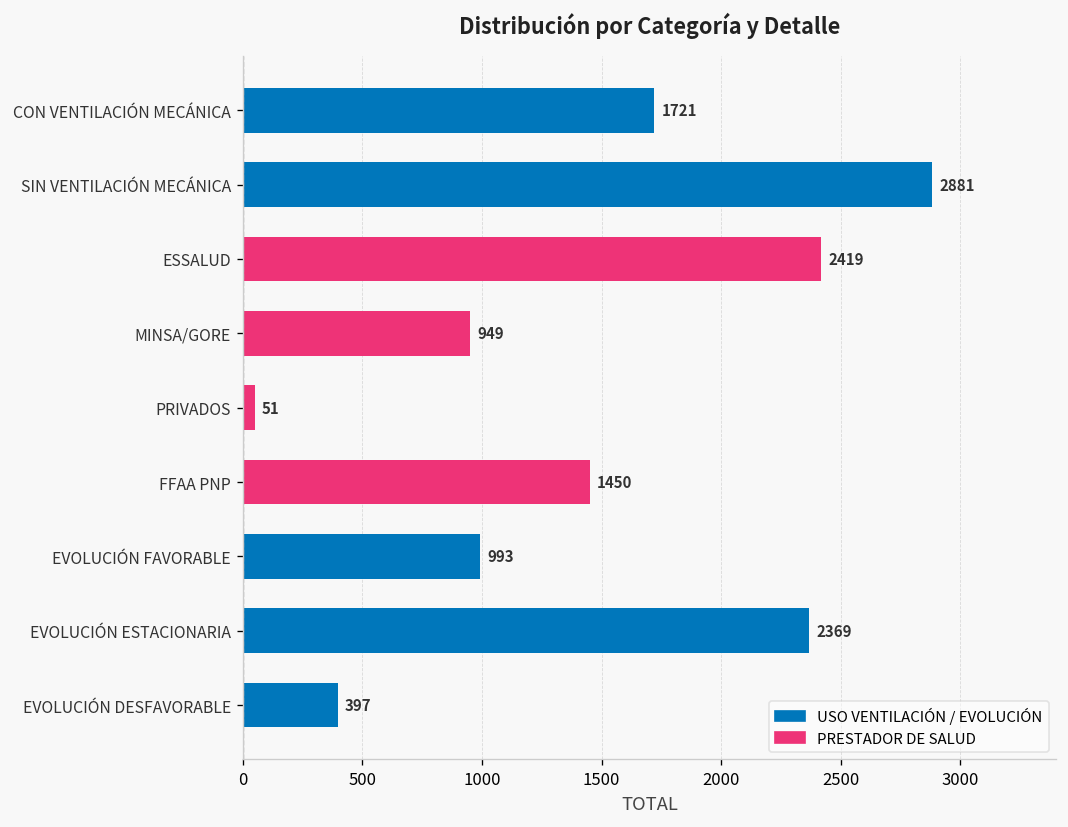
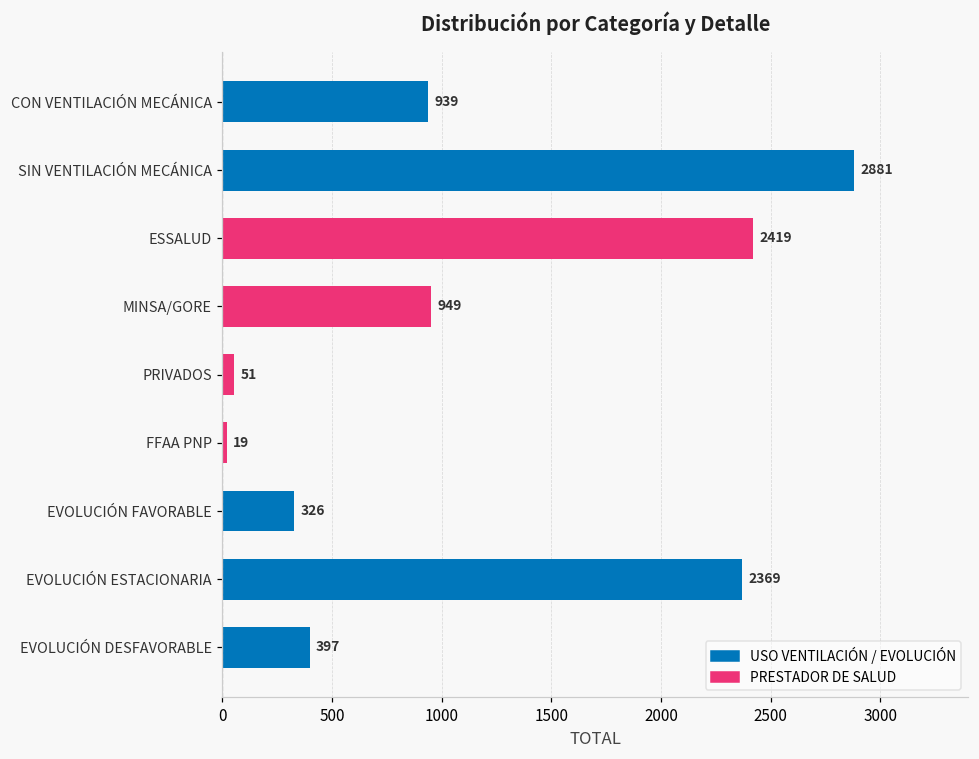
CON VENTILACIÓN MECÁNICA: 1721 -> 939
FFAA PNP: 1450 -> 19
EVOLUCIÓN FAVORABLE: 993 -> 326
